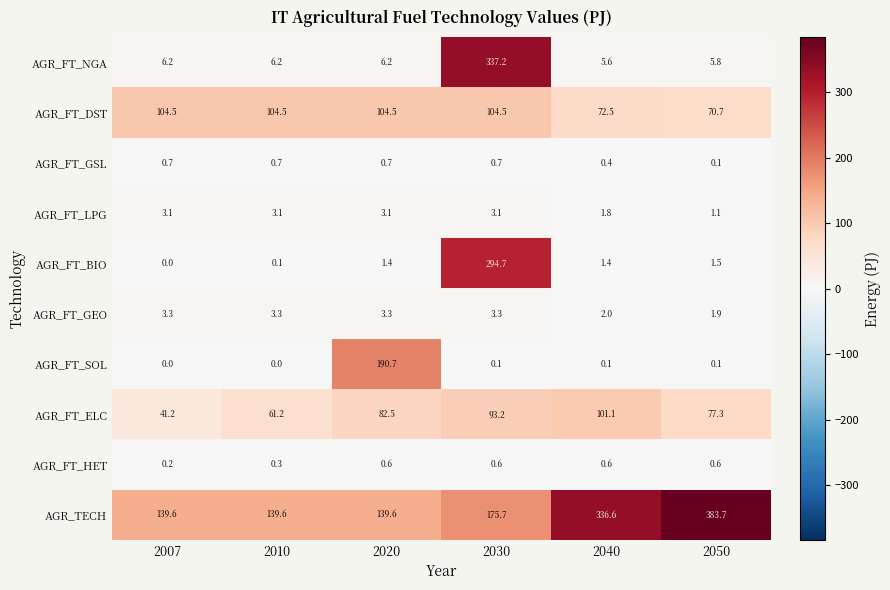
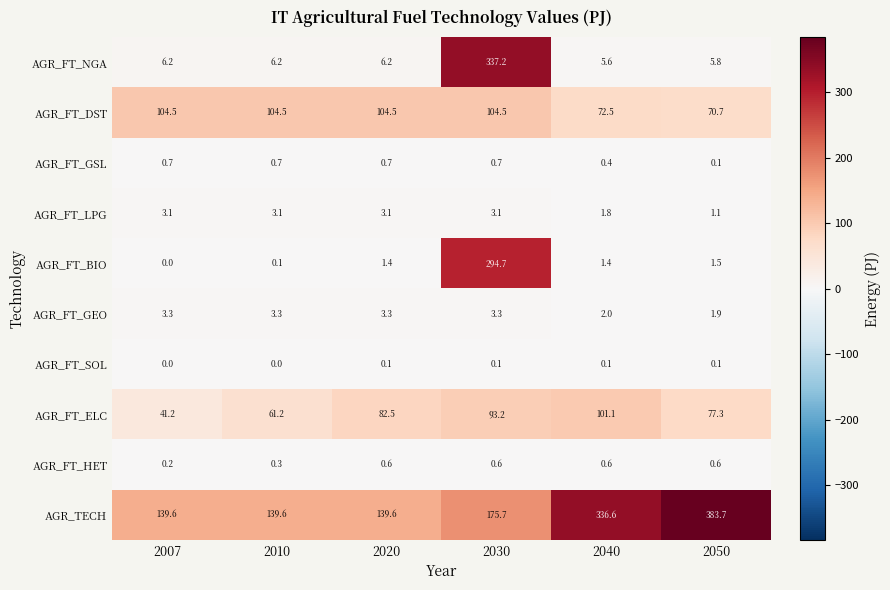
AGR_FT_SOL, 2020: 190.7 -> 0.1
